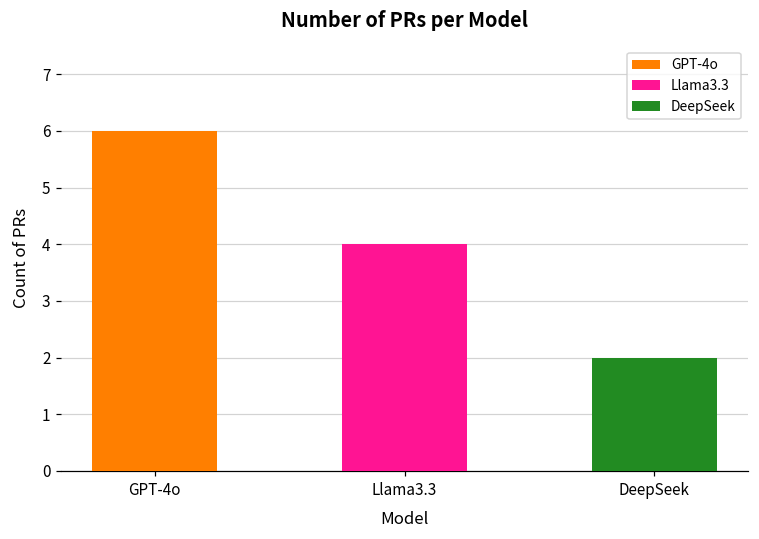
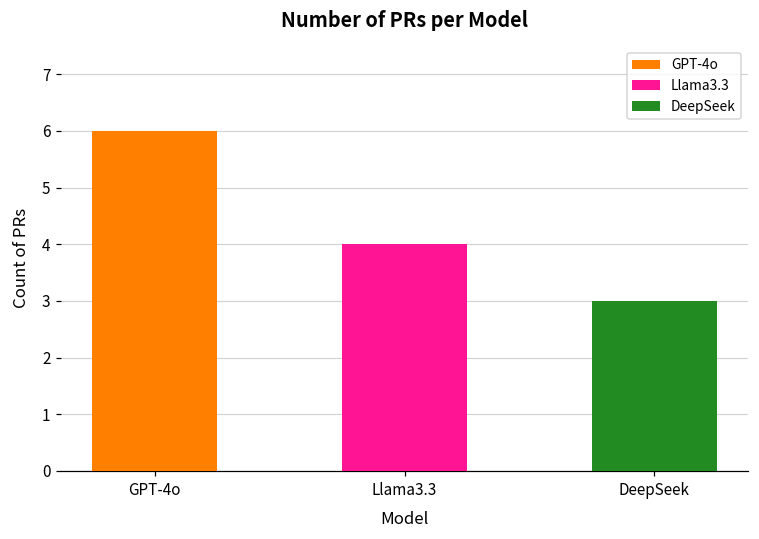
DeepSeek: 2 -> 3
